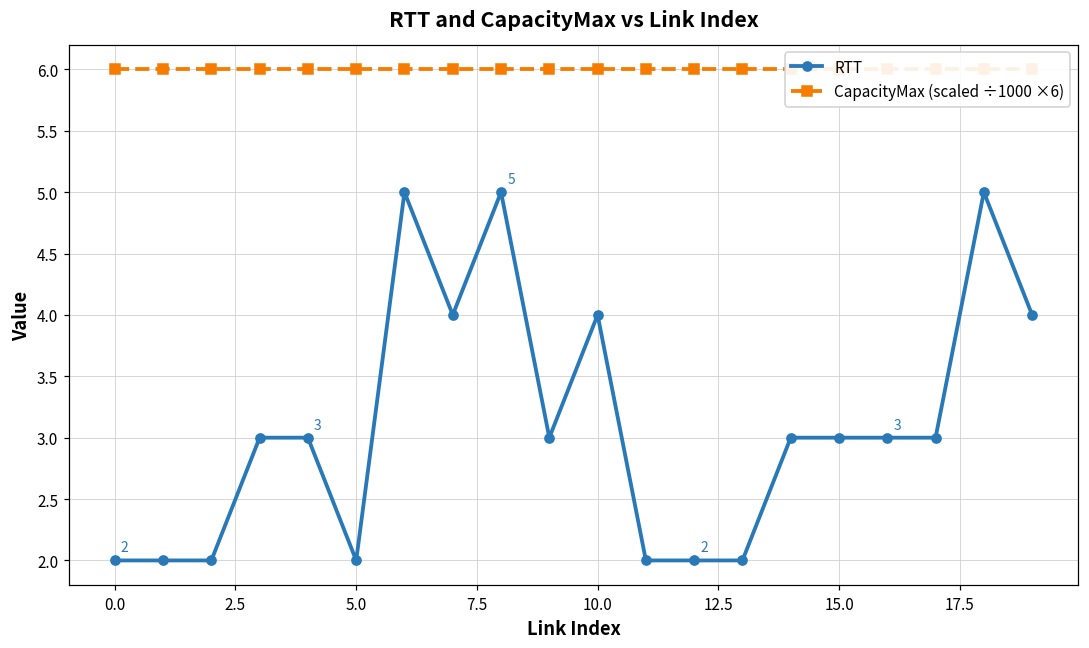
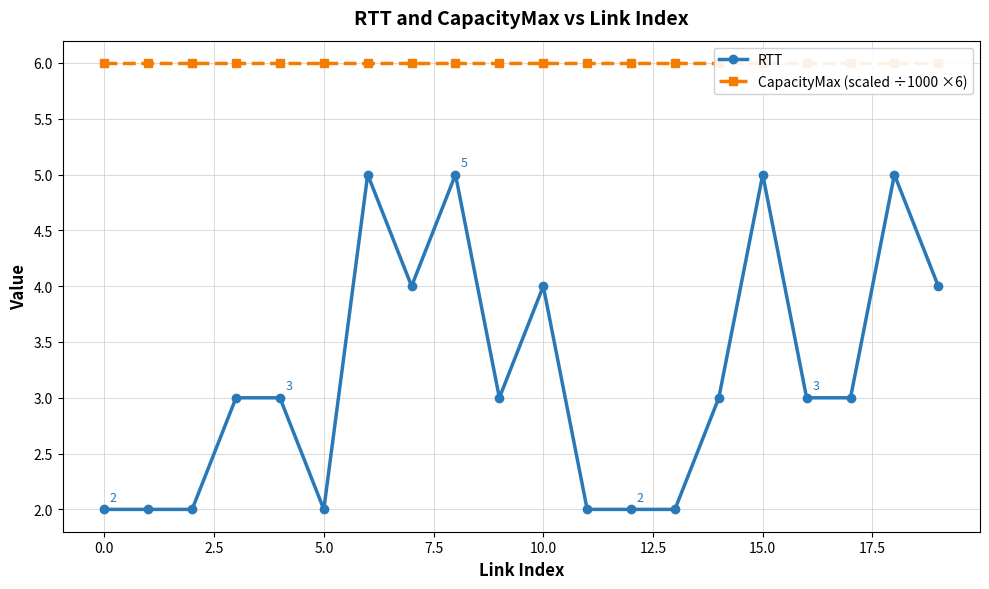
RTT, 15.0: 3 -> 5
